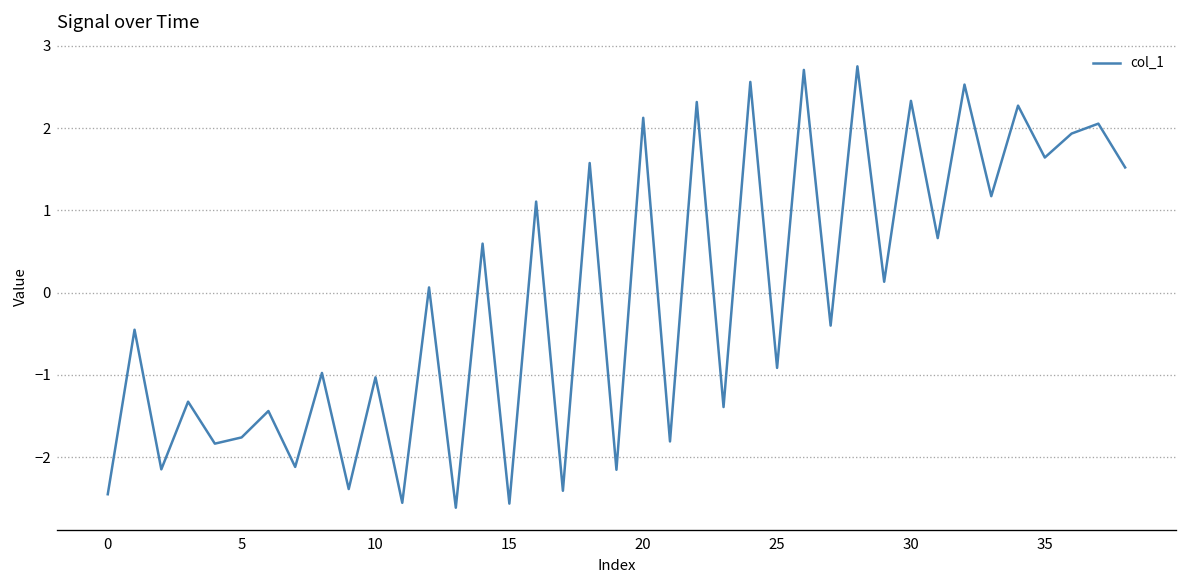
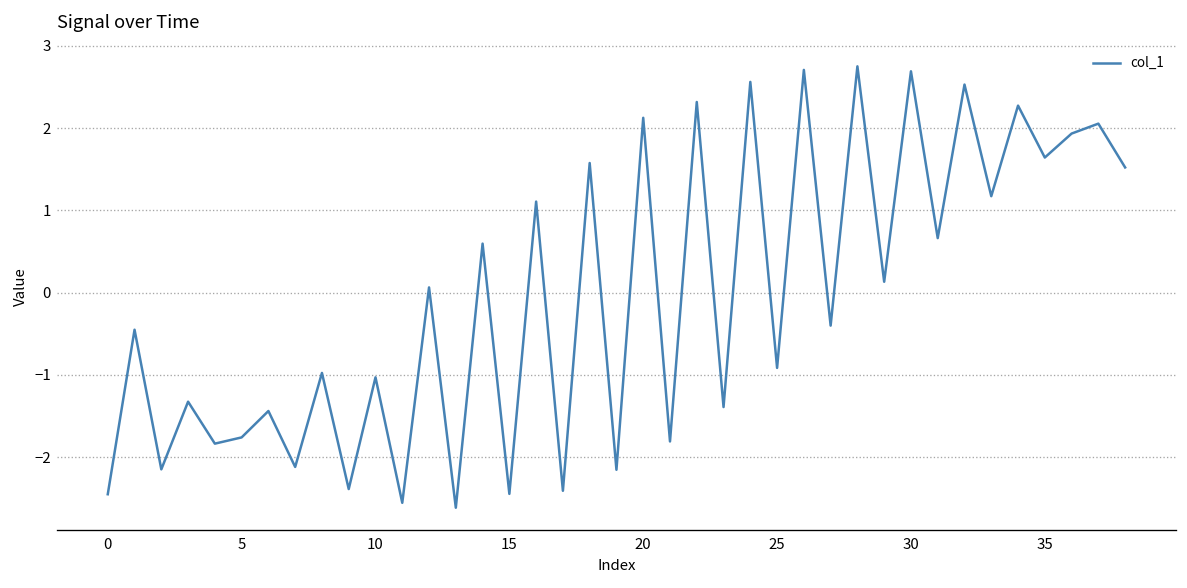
15: -2.6 -> -2.4
30: 2.3 -> 2.7
